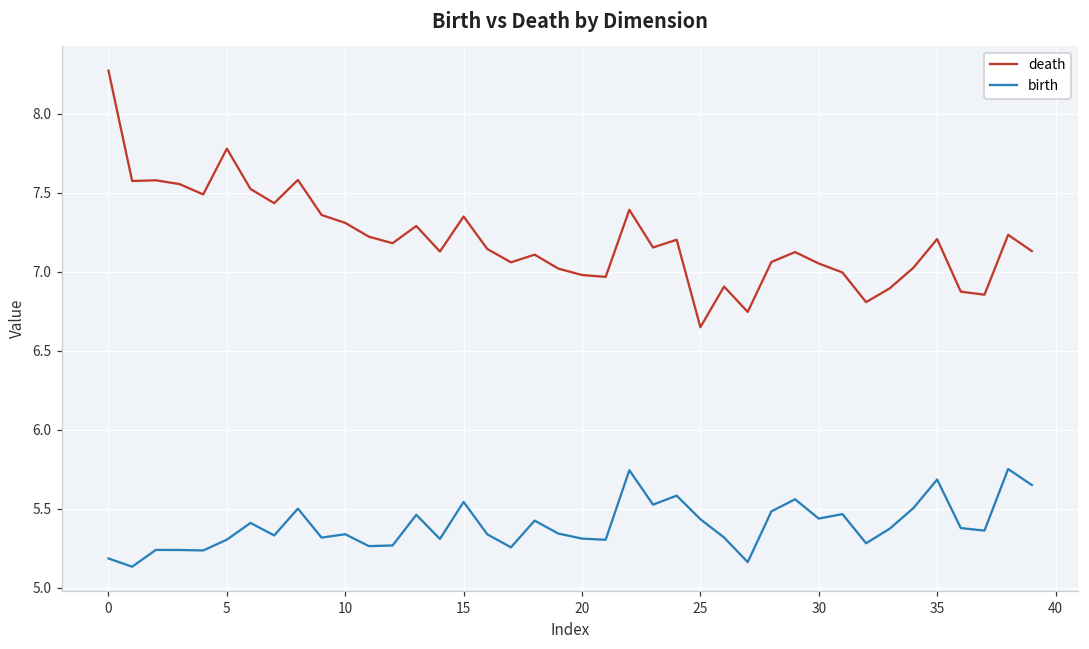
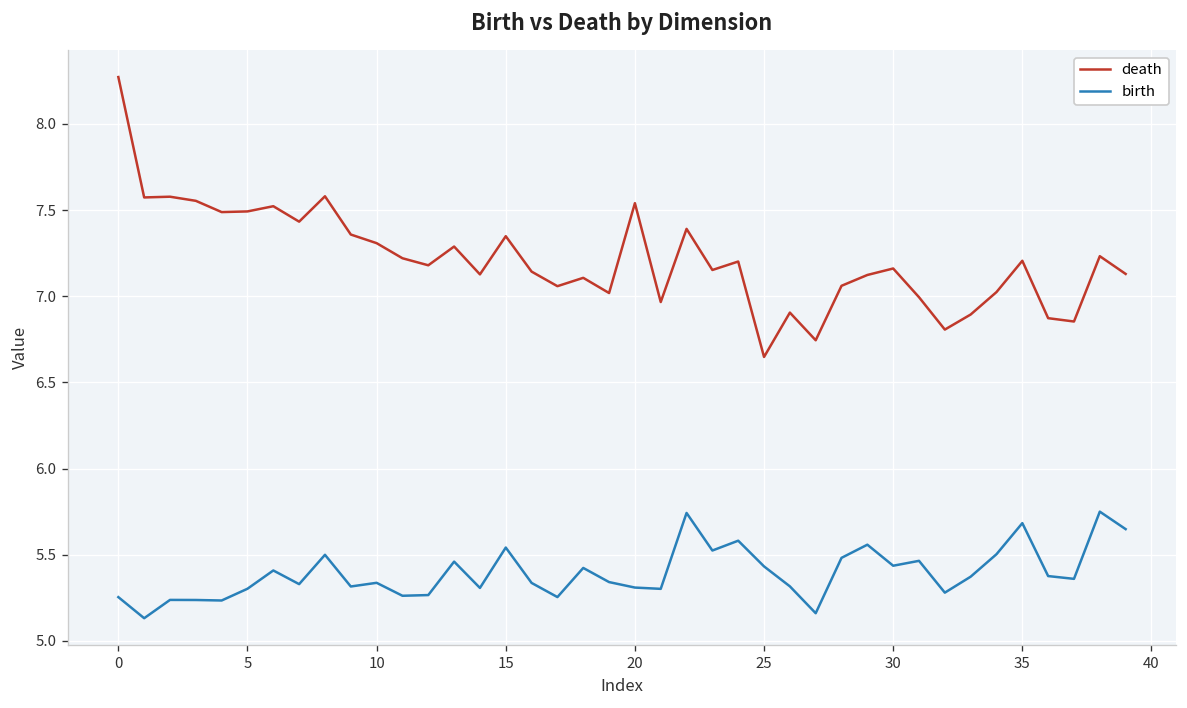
birth, 0: 5.18 -> 5.25
death, 5: 7.78 -> 7.49
death, 20: 6.98 -> 7.54
death, 30: 7.05 -> 7.16
